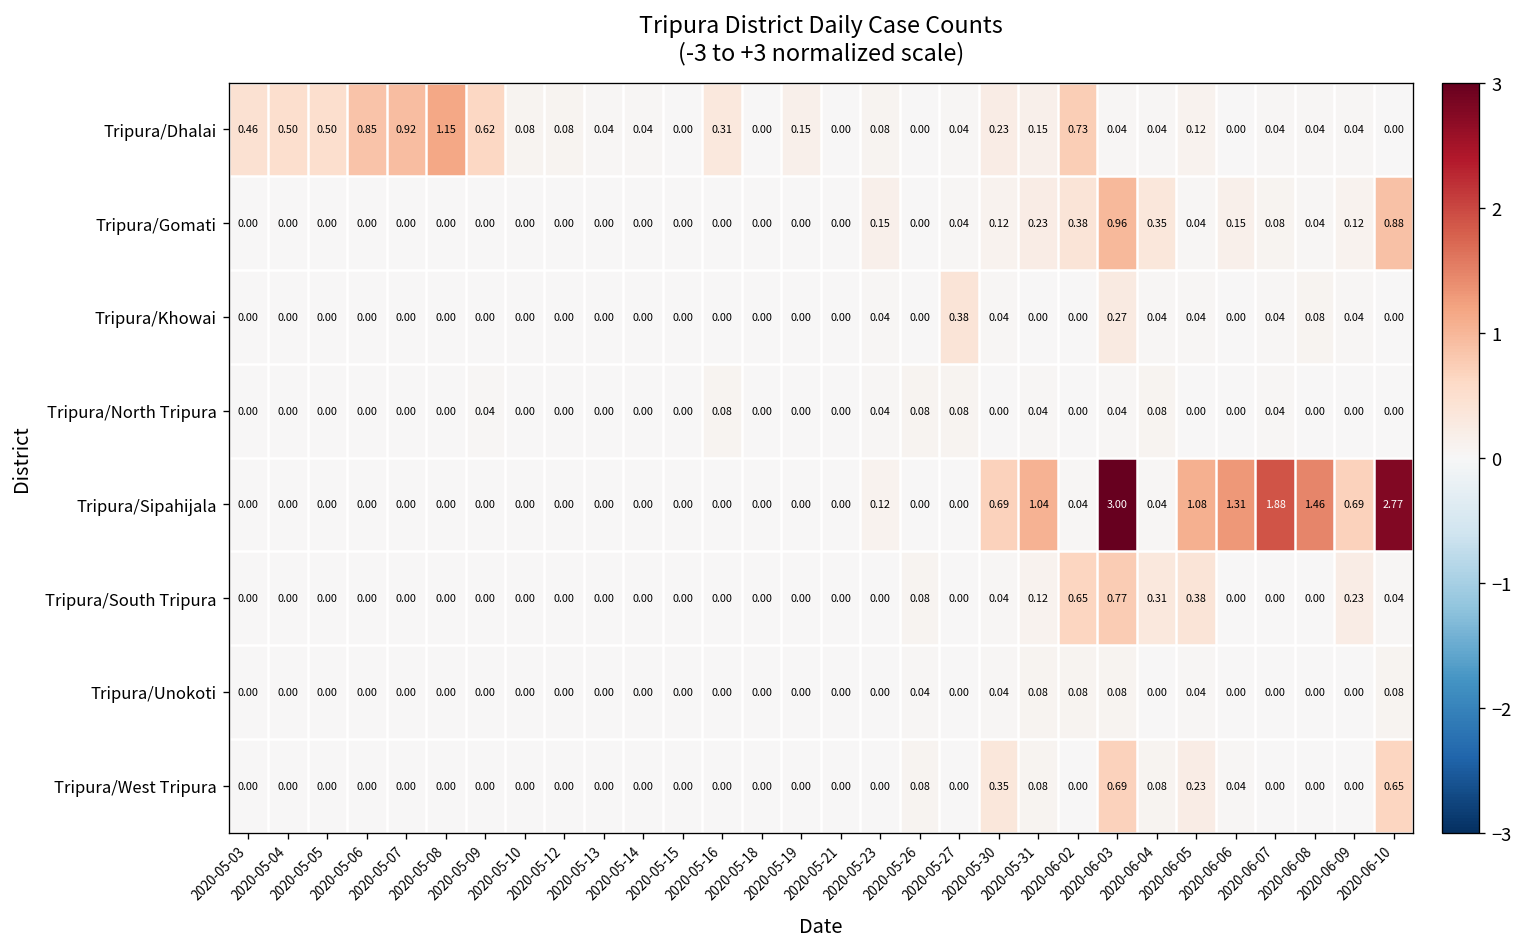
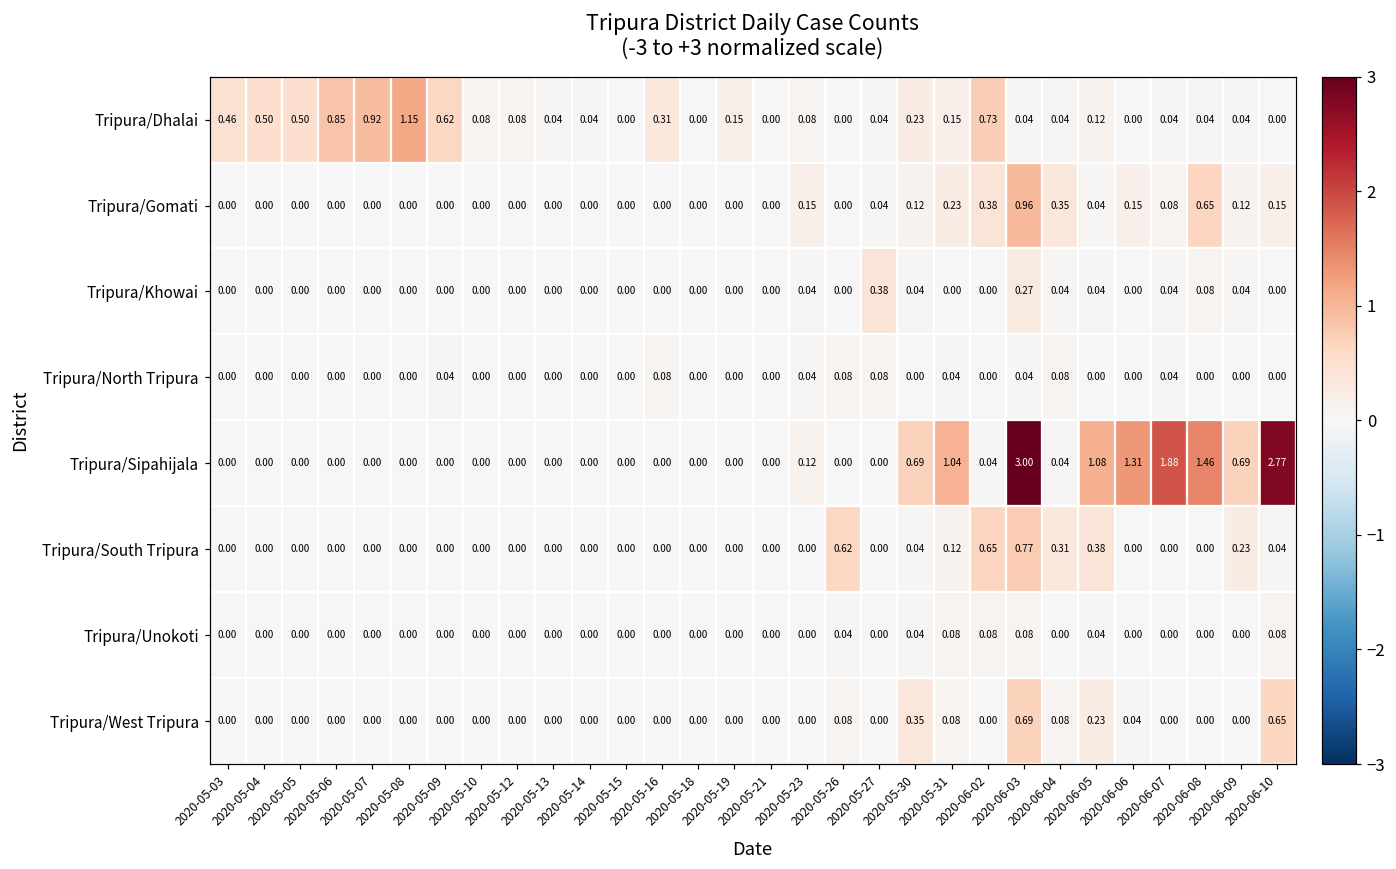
Tripura/Gomati, 2020-06-08: 0.04 -> 0.65
Tripura/Gomati, 2020-06-10: 0.88 -> 0.15
Tripura/South Tripura, 2020-05-26: 0.08 -> 0.62
